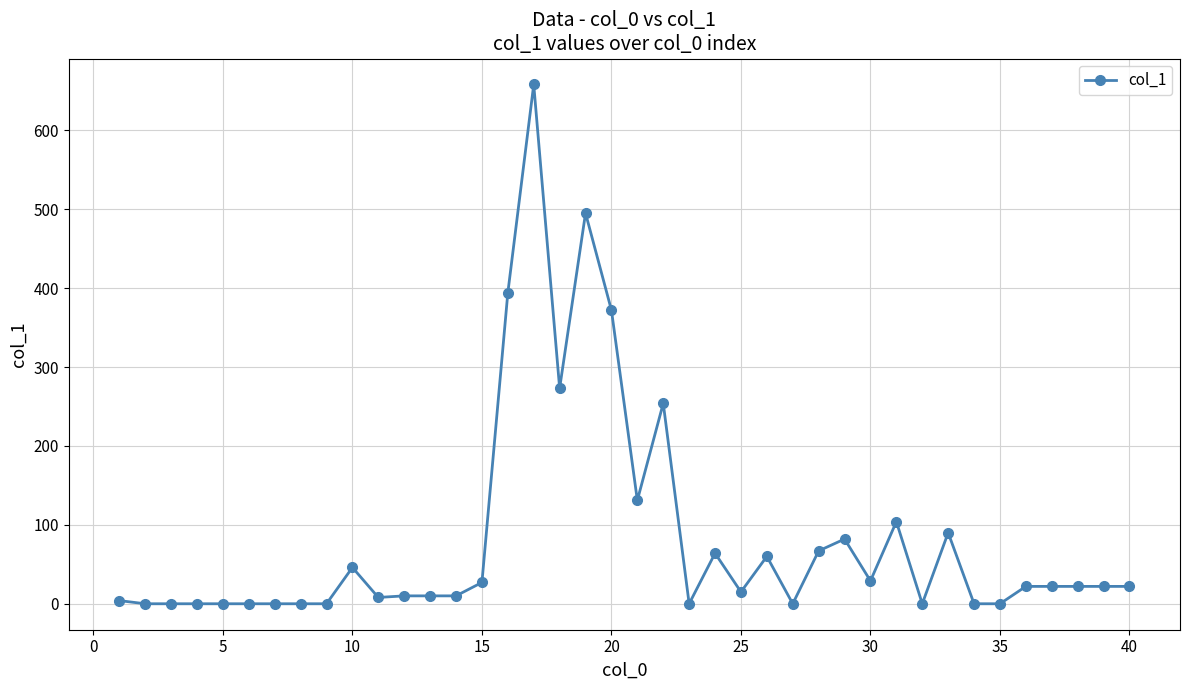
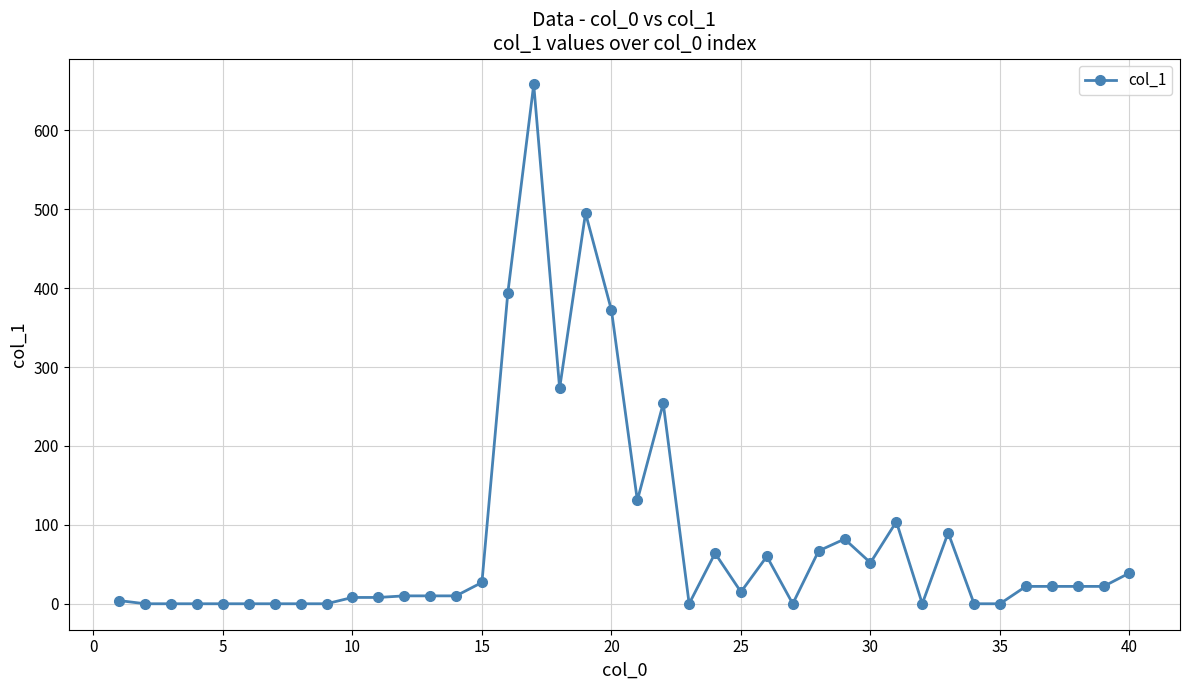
10: 50 -> 10
30: 30 -> 50
40: 20 -> 40
